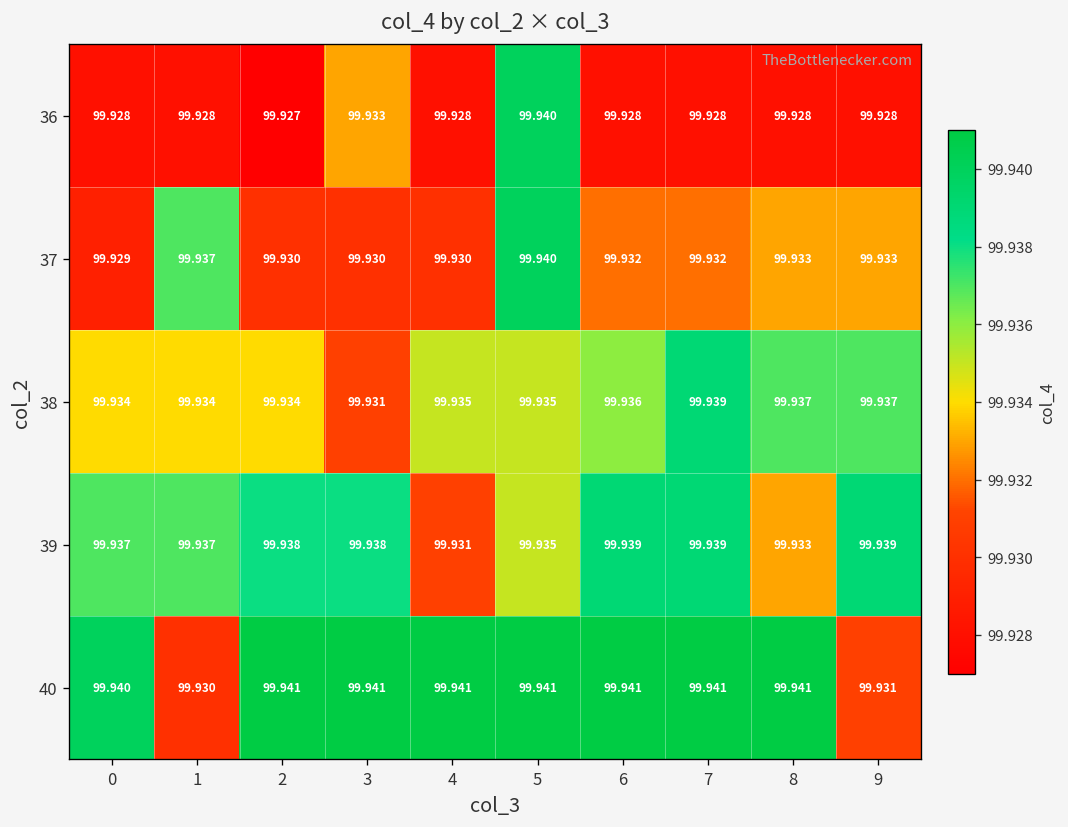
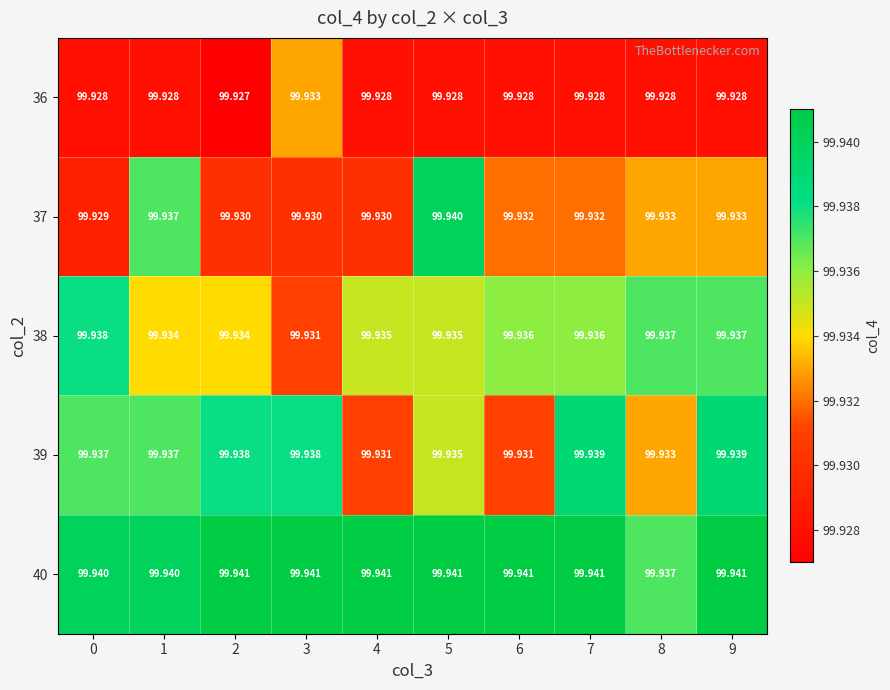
36, 5: 99.940 -> 99.928
38, 0: 99.934 -> 99.938
38, 7: 99.939 -> 99.936
39, 6: 99.939 -> 99.931
40, 1: 99.930 -> 99.940
40, 8: 99.941 -> 99.937
40, 9: 99.931 -> 99.941
